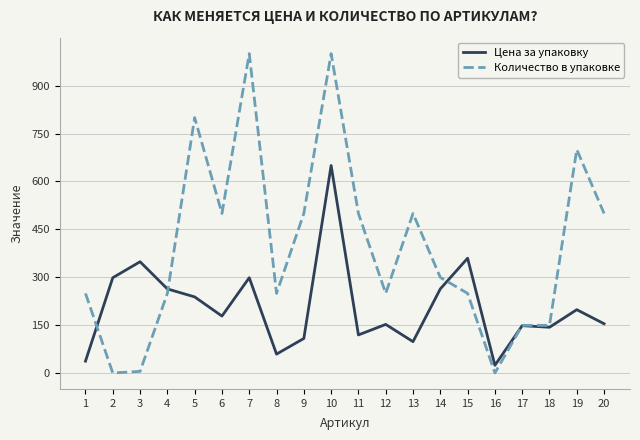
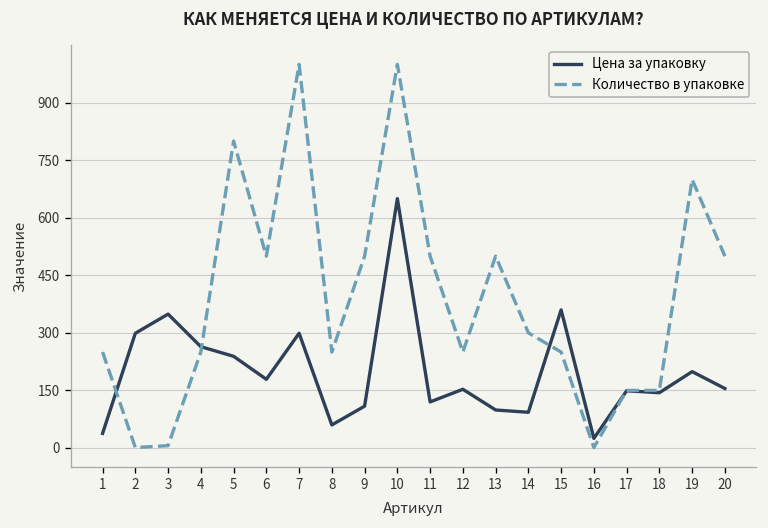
Цена за упаковку, 14: 260 -> 90
